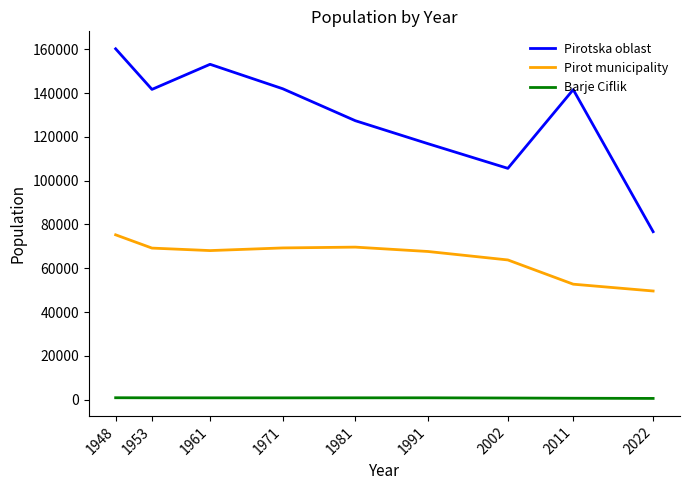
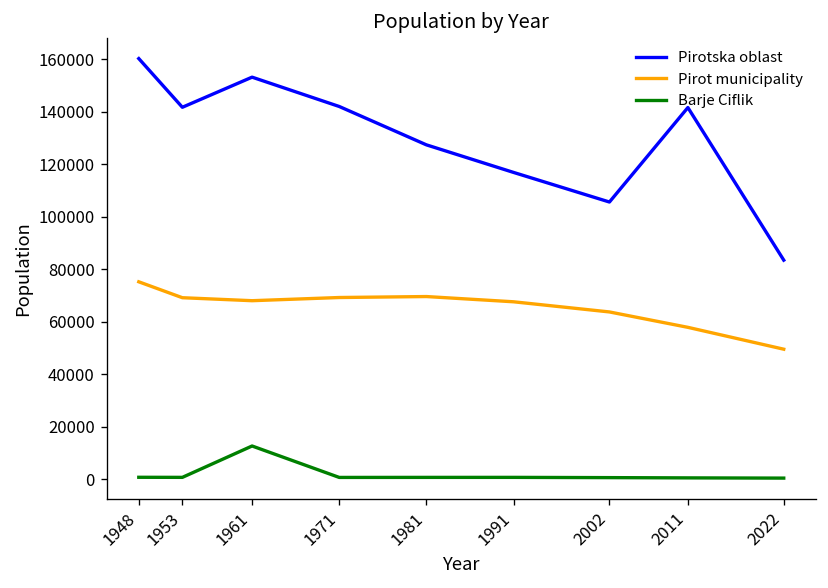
Barje Ciflik, 1961: 1000 -> 13000
Pirot municipality, 2011: 53000 -> 58000
Pirotska oblast, 2022: 77000 -> 84000
